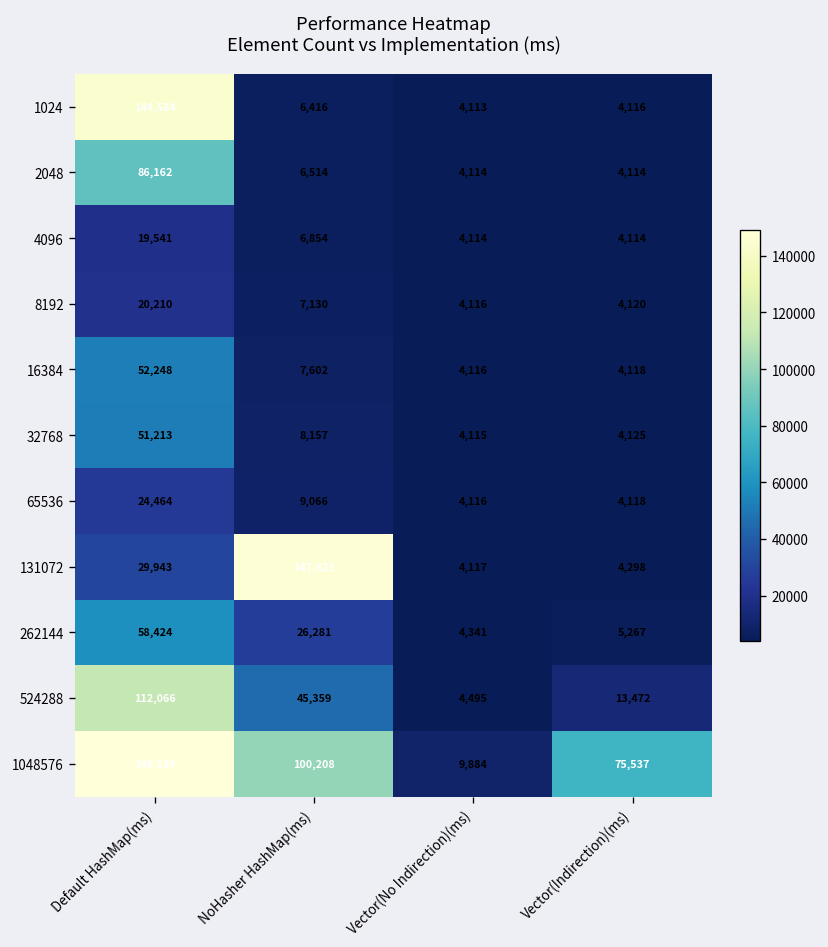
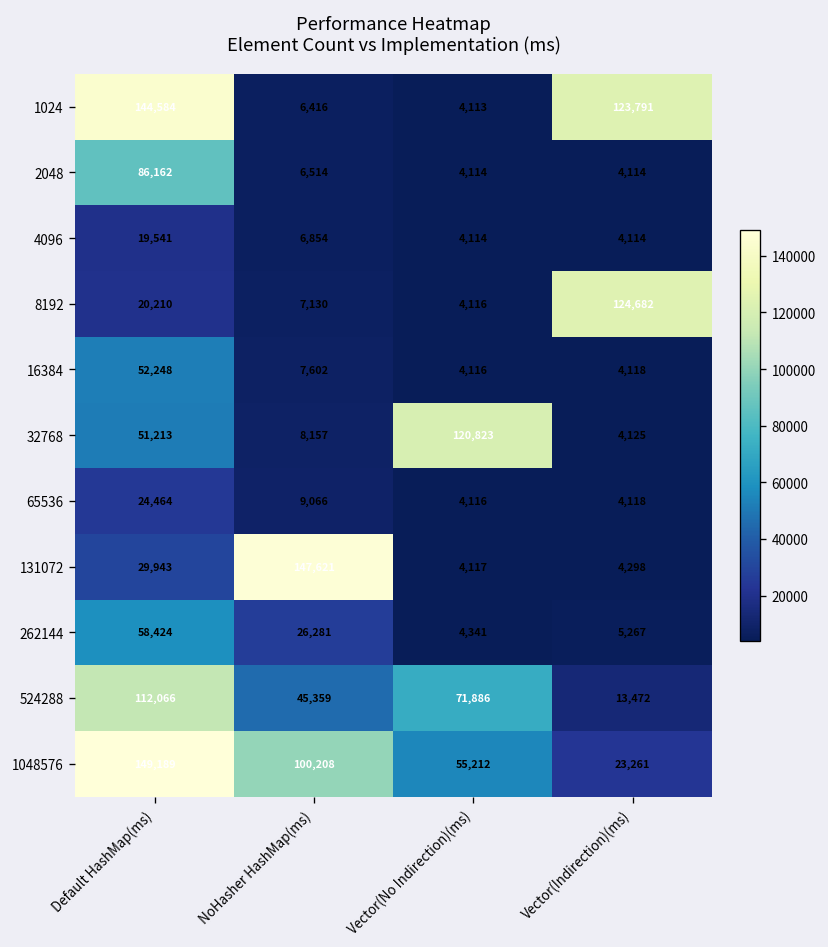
1024, Vector(Indirection)(ms): 4,116 -> 123,791
8192, Vector(Indirection)(ms): 4,120 -> 124,682
32768, Vector(No Indirection)(ms): 4,115 -> 120,823
524288, Vector(No Indirection)(ms): 4,495 -> 71,886
1048576, Vector(No Indirection)(ms): 9,884 -> 55,212
1048576, Vector(Indirection)(ms): 75,537 -> 23,261
